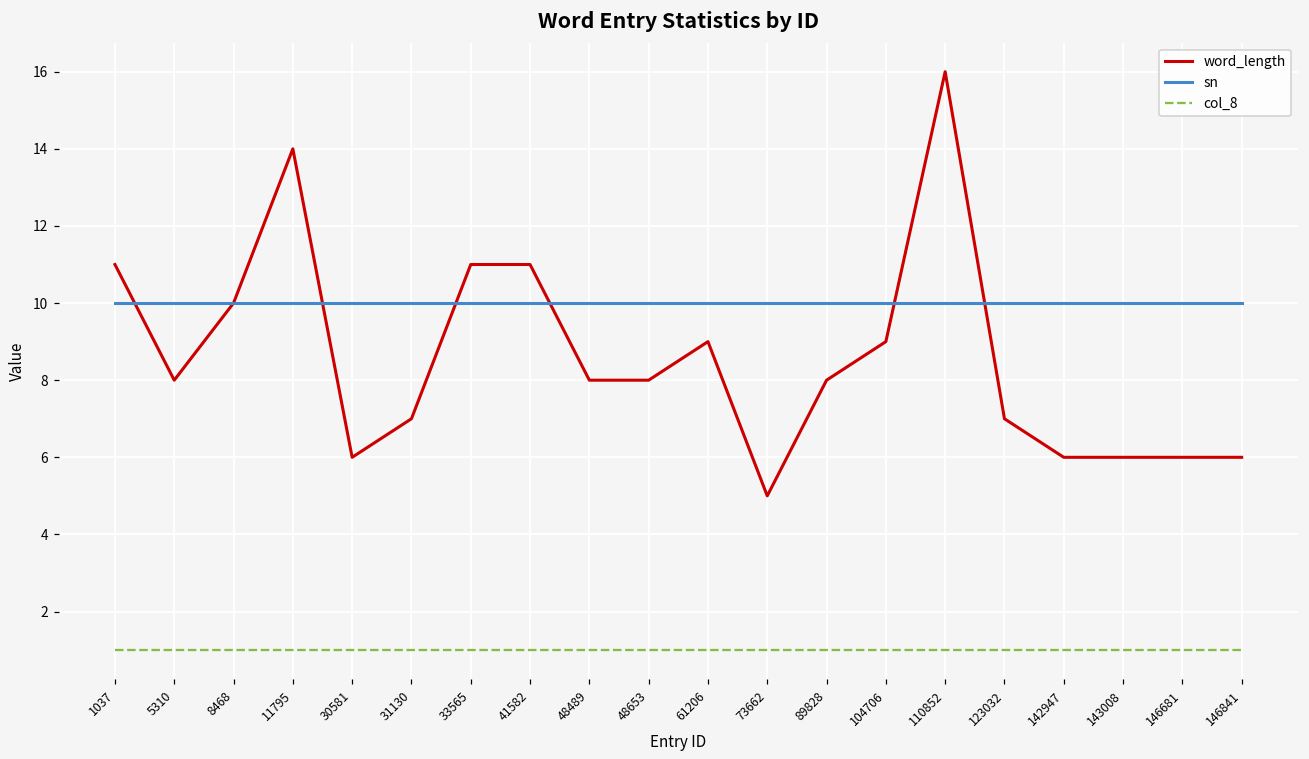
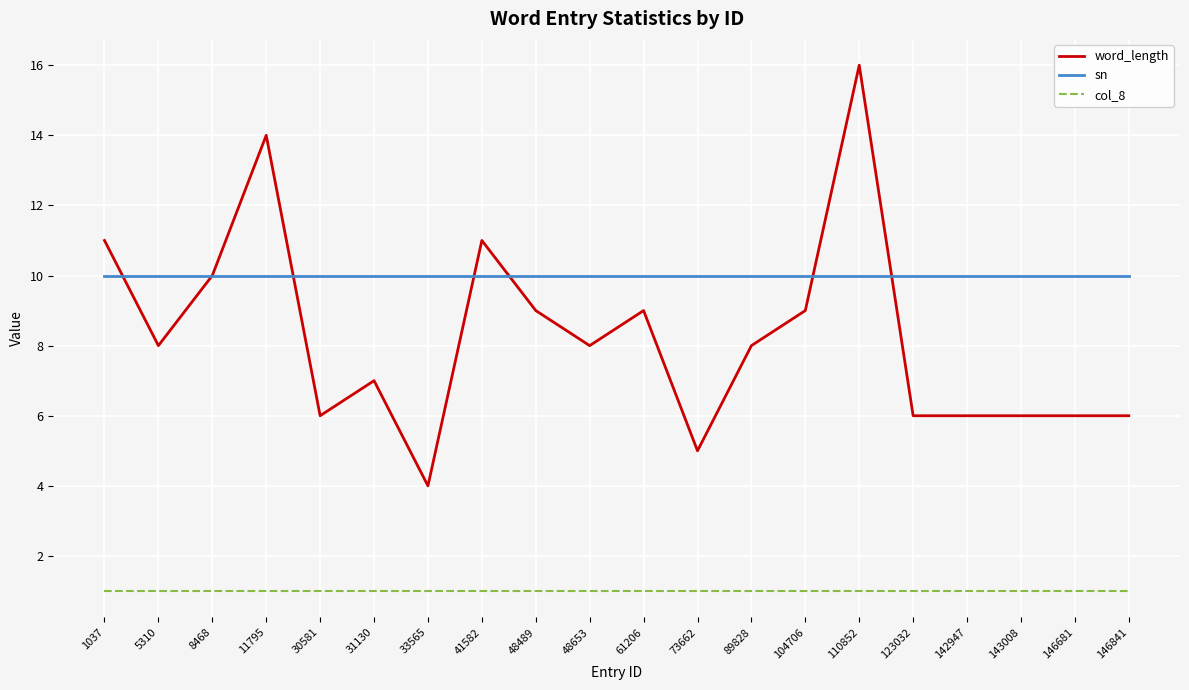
word_length, 33565: 11 -> 4
word_length, 48489: 8 -> 9
word_length, 123032: 7 -> 6
